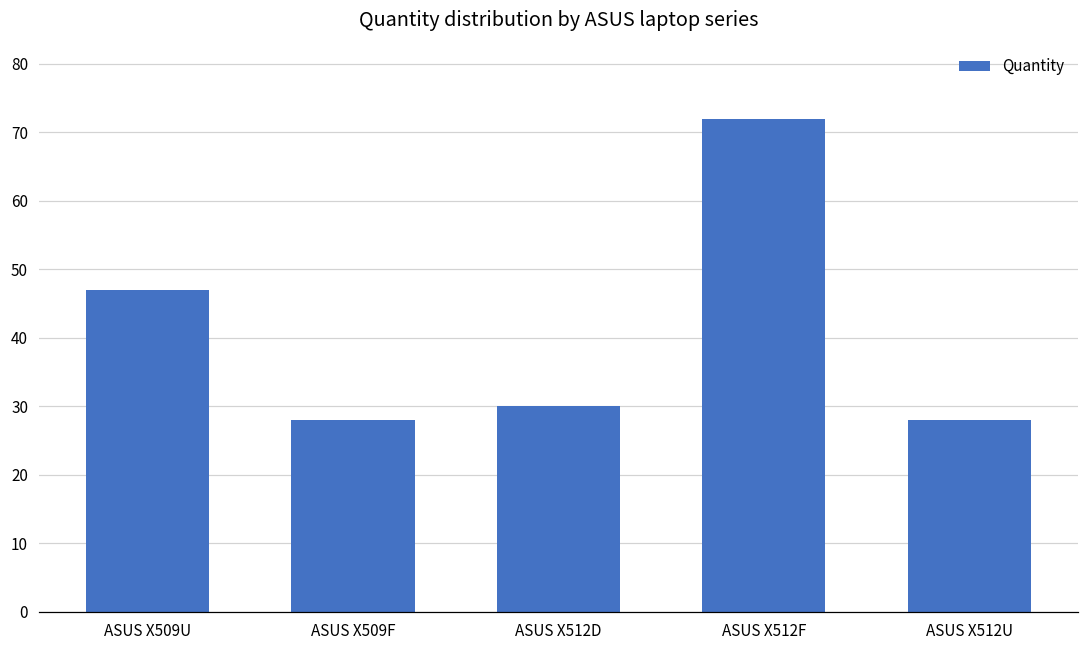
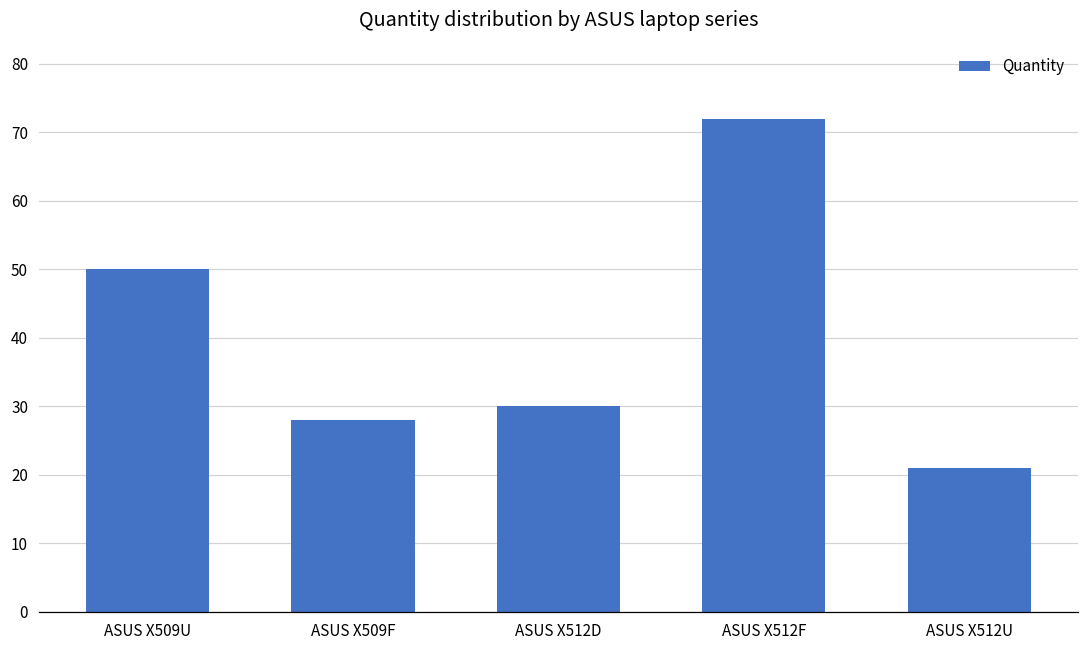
ASUS X509U: 47 -> 50
ASUS X512U: 28 -> 21
